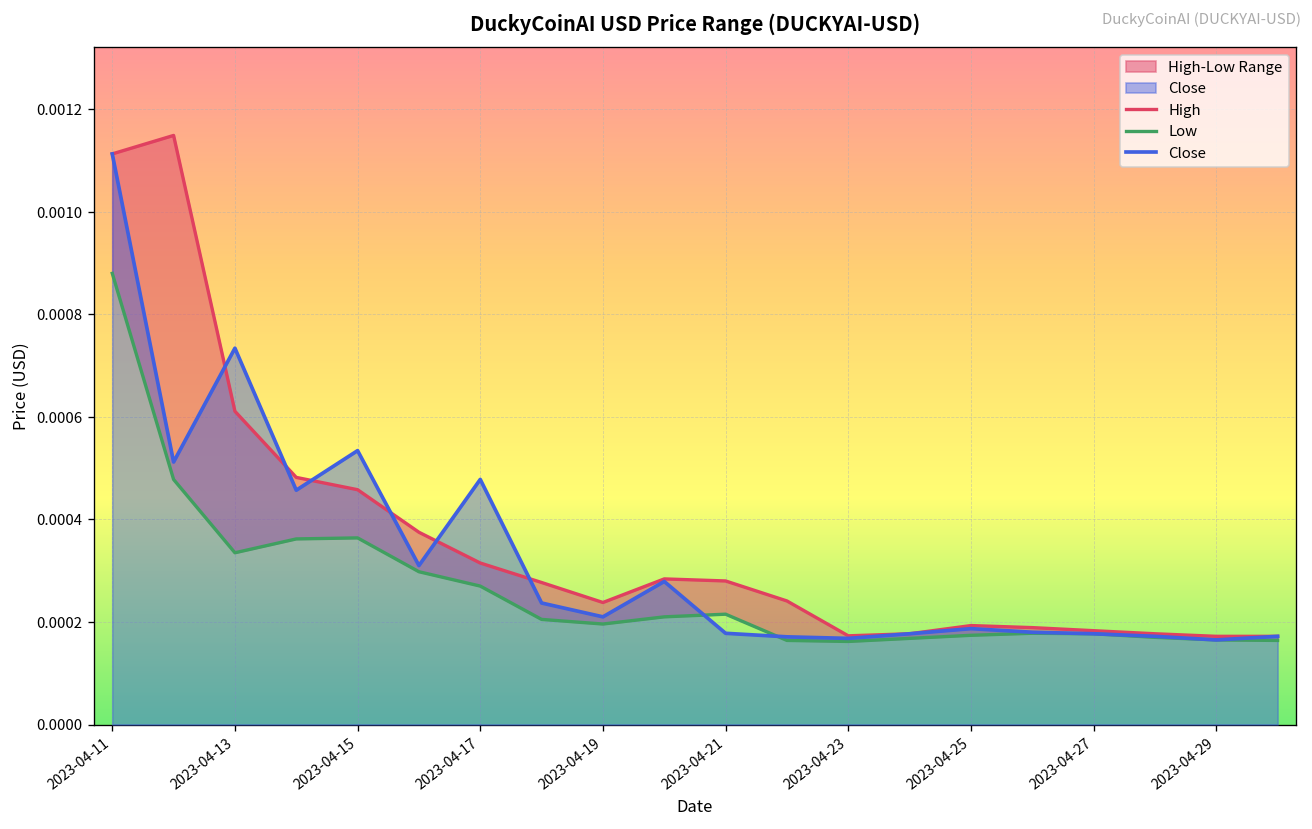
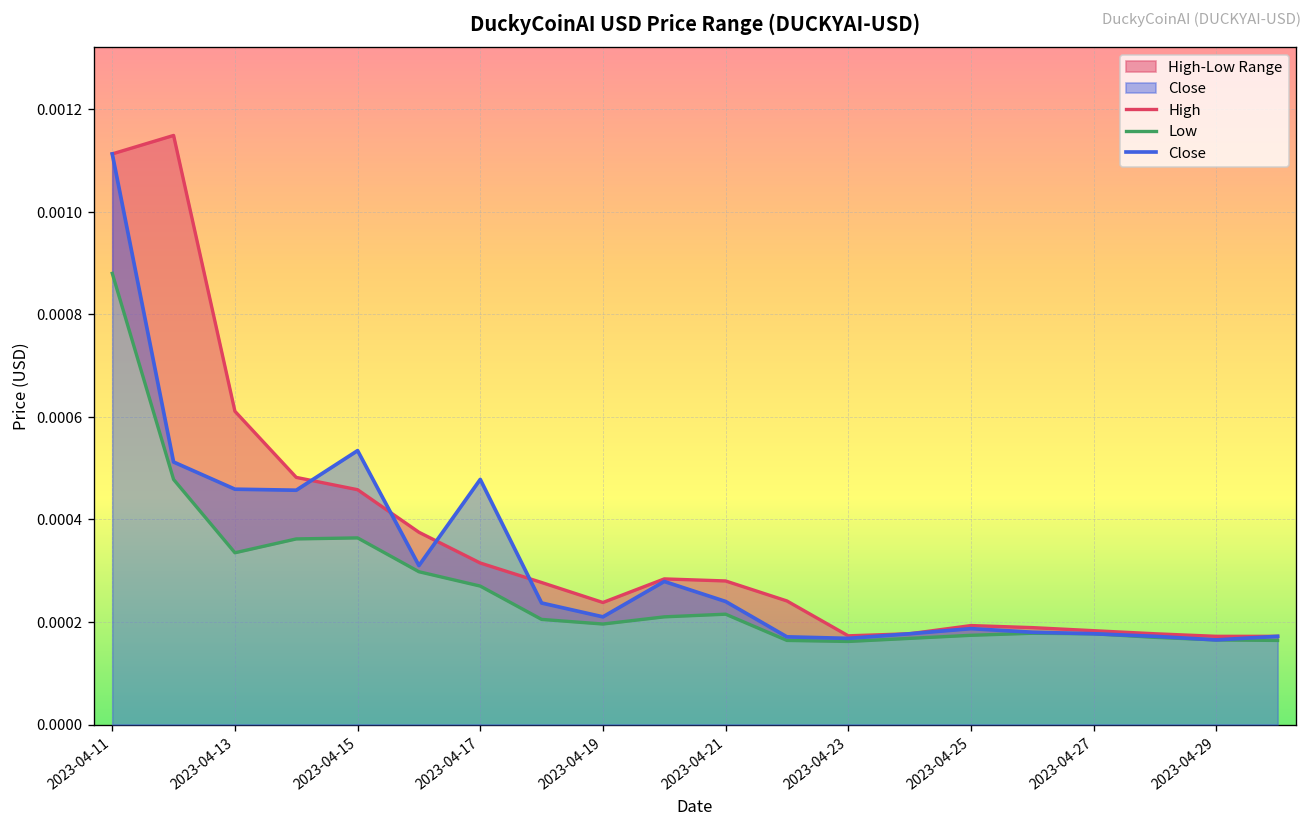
Close, 2023-04-13: 0.00073 -> 0.00046
Close, 2023-04-21: 0.00018 -> 0.00024
